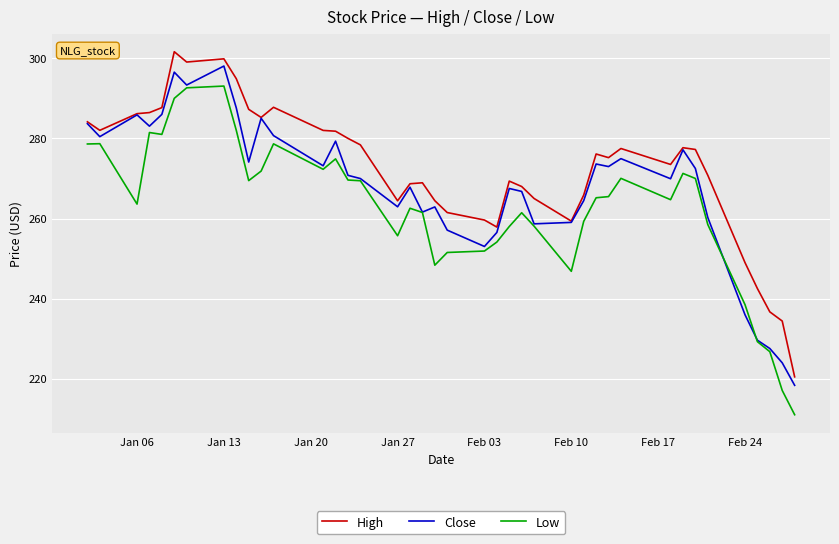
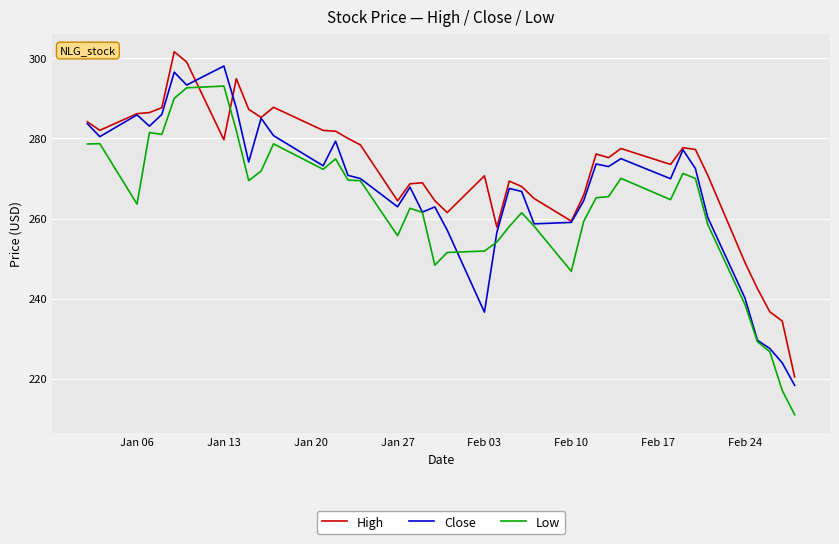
High, Jan 13: 300 -> 280
High, Feb 03: 260 -> 271
Close, Feb 03: 253 -> 237
Close, Feb 24: 236 -> 240
